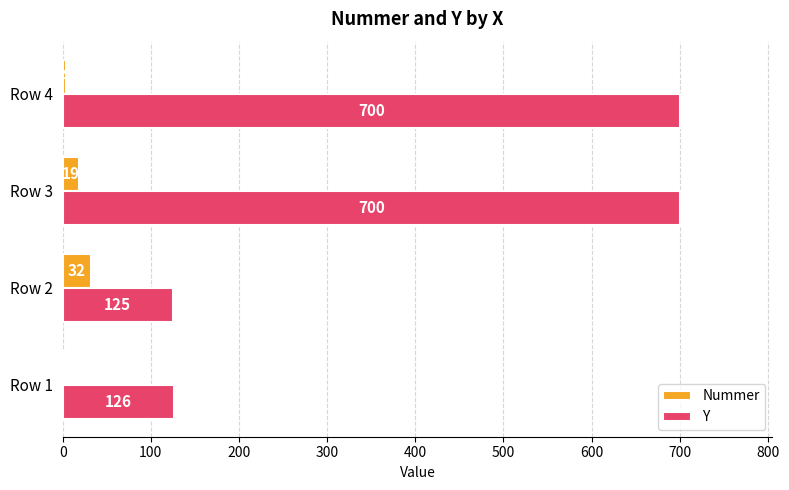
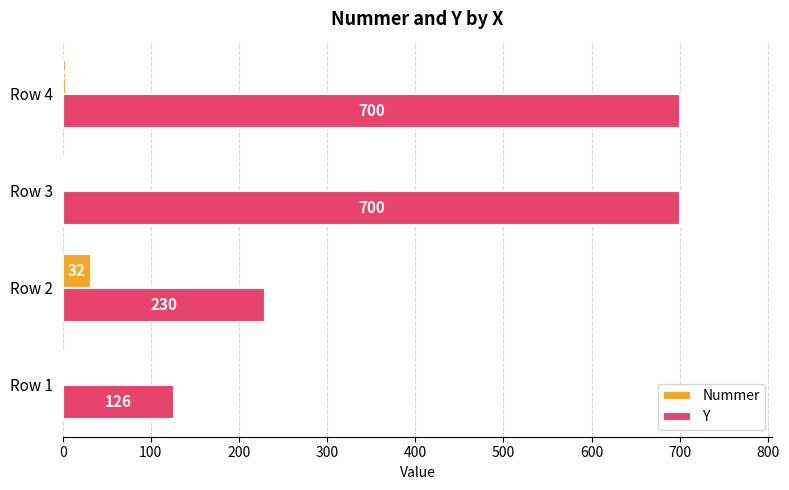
Nummer, Row 3: 20 -> 0
Y, Row 2: 125 -> 230
